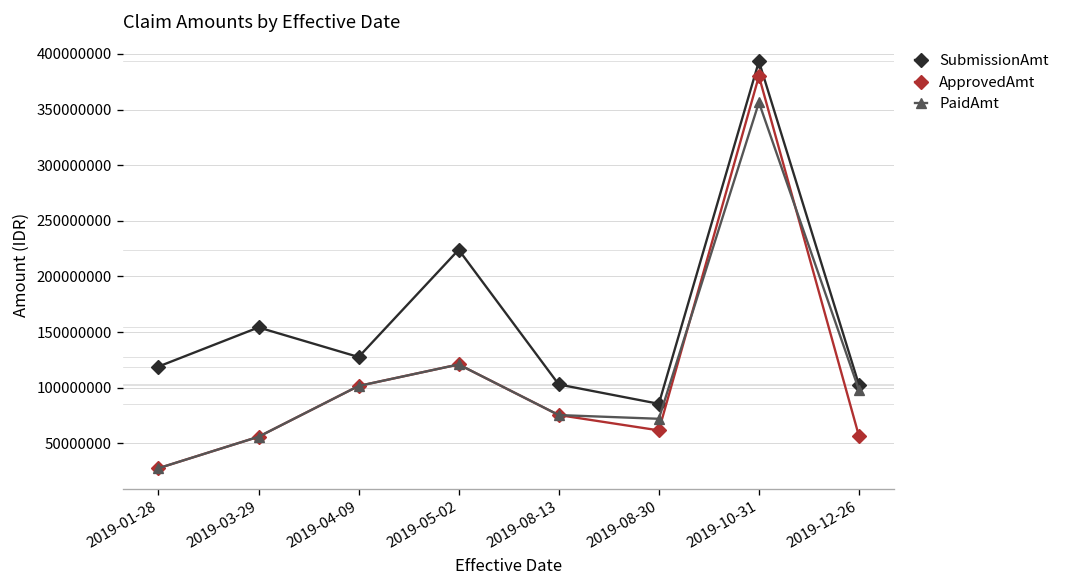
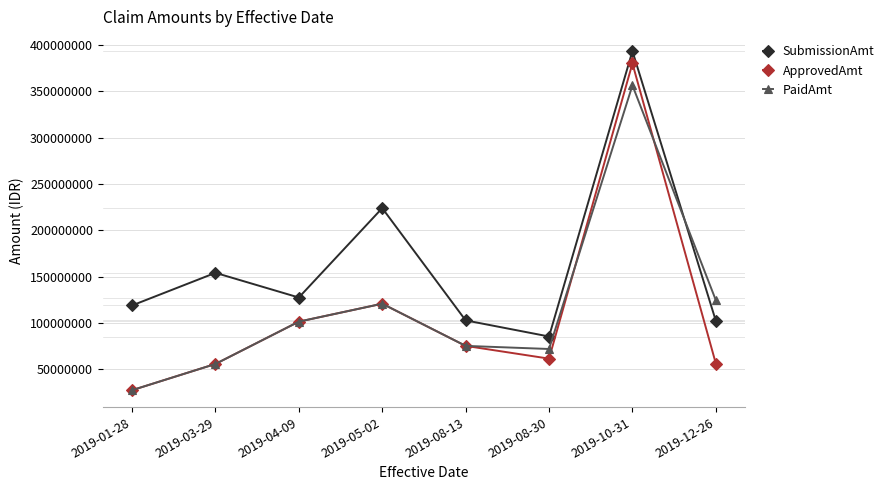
PaidAmt, 2019-12-26: 100000000 -> 120000000
